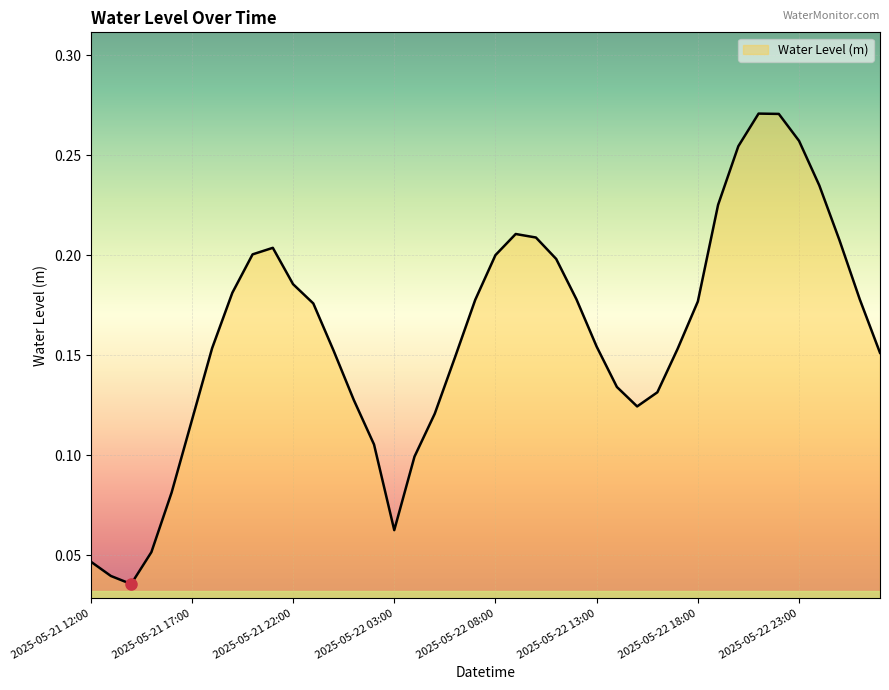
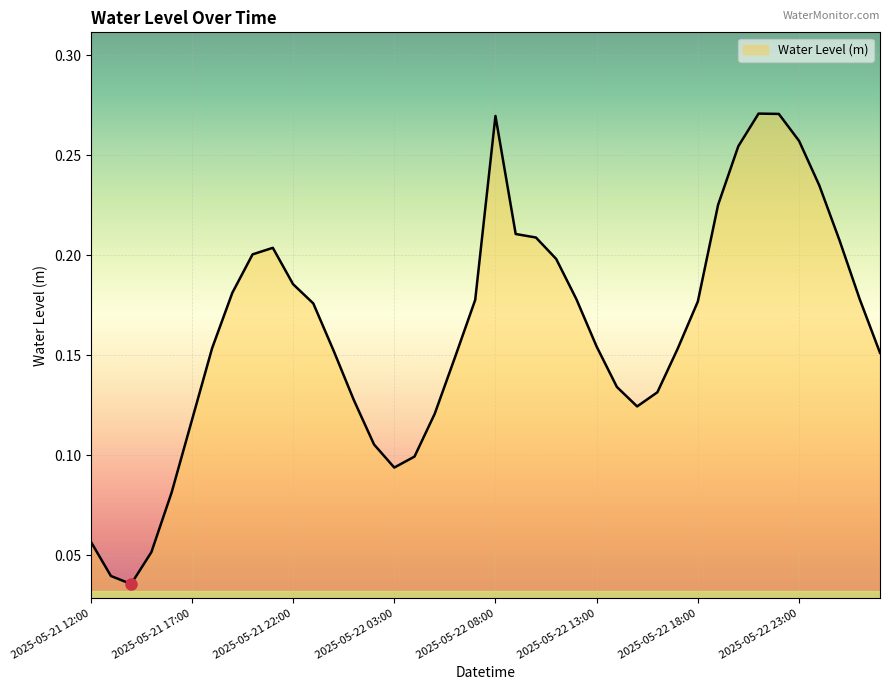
Water Level (m), 2025-05-21 12:00: 0.047 -> 0.057
Water Level (m), 2025-05-22 03:00: 0.063 -> 0.094
Water Level (m), 2025-05-22 08:00: 0.200 -> 0.270
